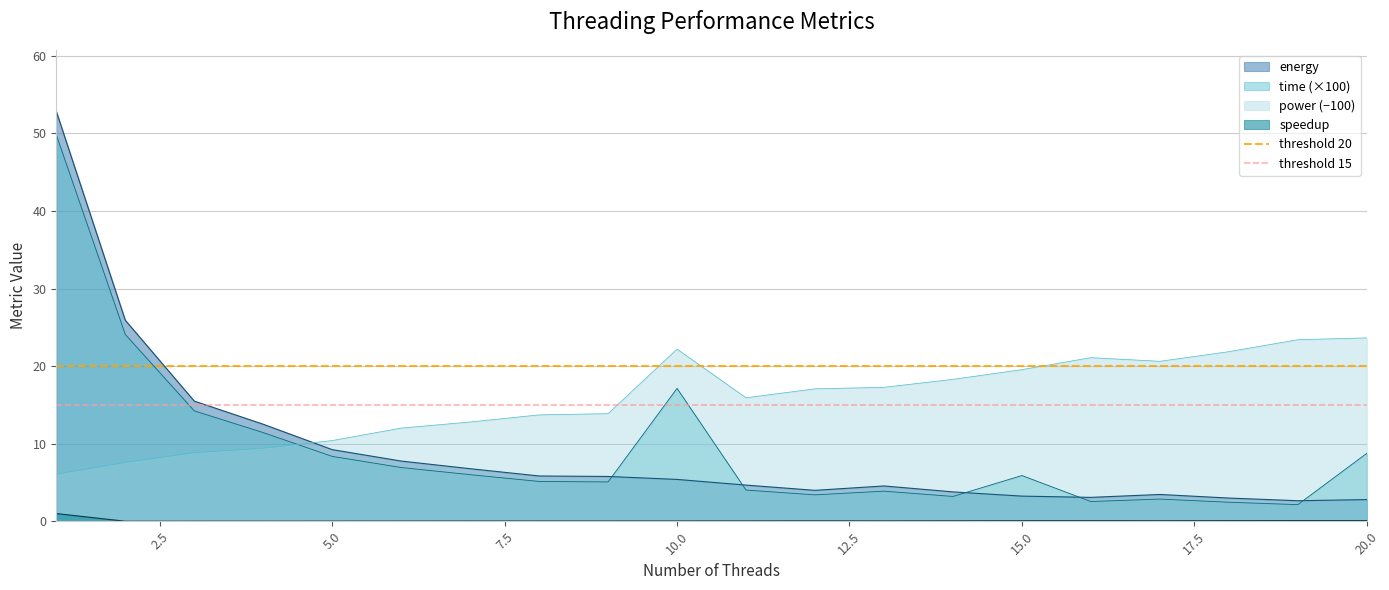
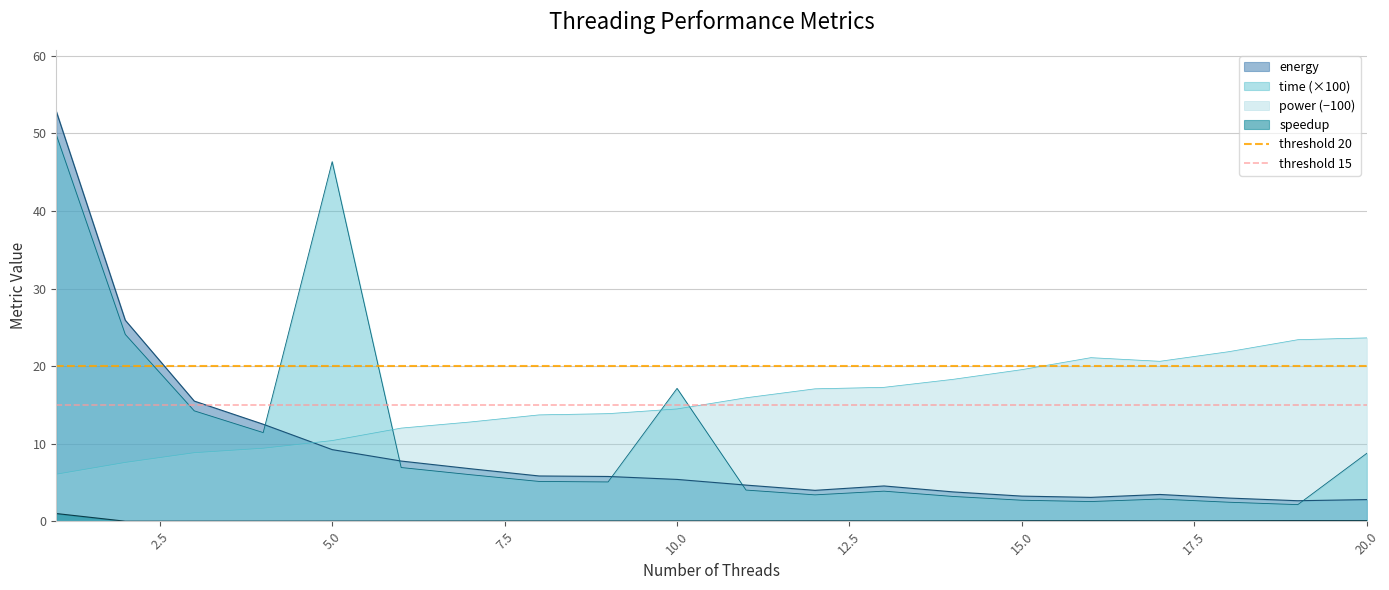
time (×100), 5.0: 8 -> 46
power (−100), 10.0: 22 -> 14
time (×100), 15.0: 6 -> 3
